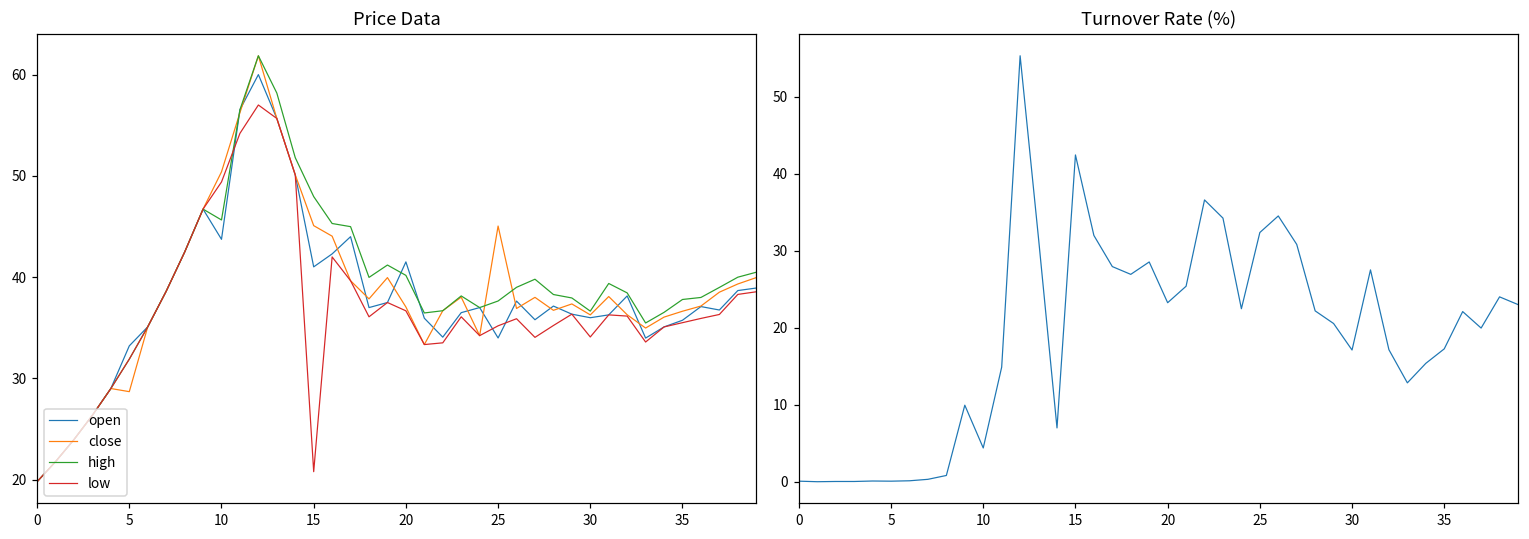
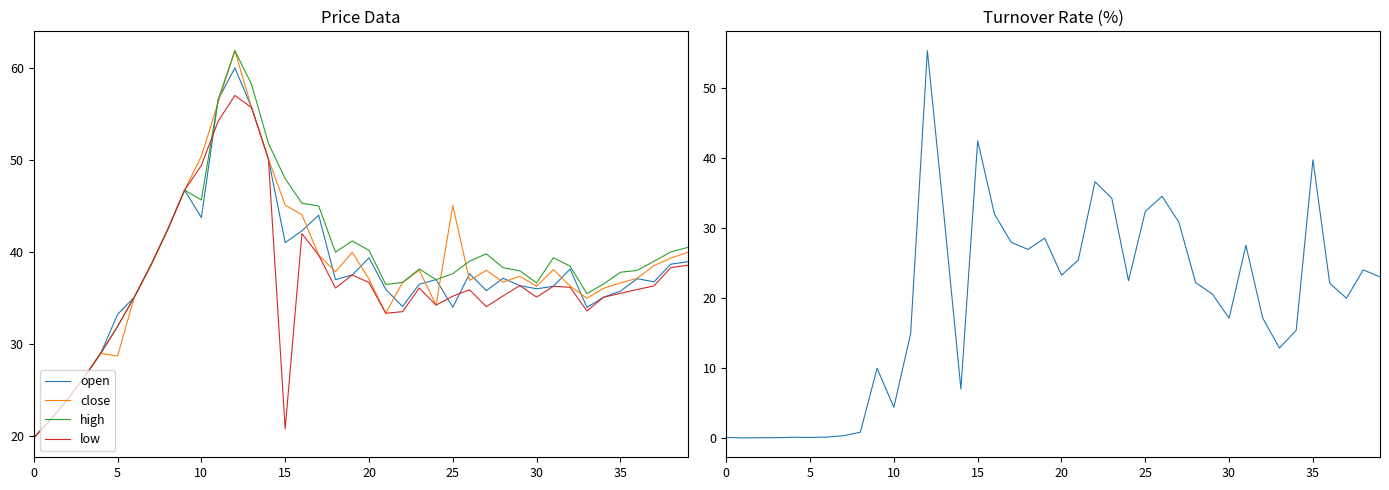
Price Data, open, 20: 42 -> 39
Price Data, low, 30: 34 -> 35
Turnover Rate (%), 35: 17 -> 40
